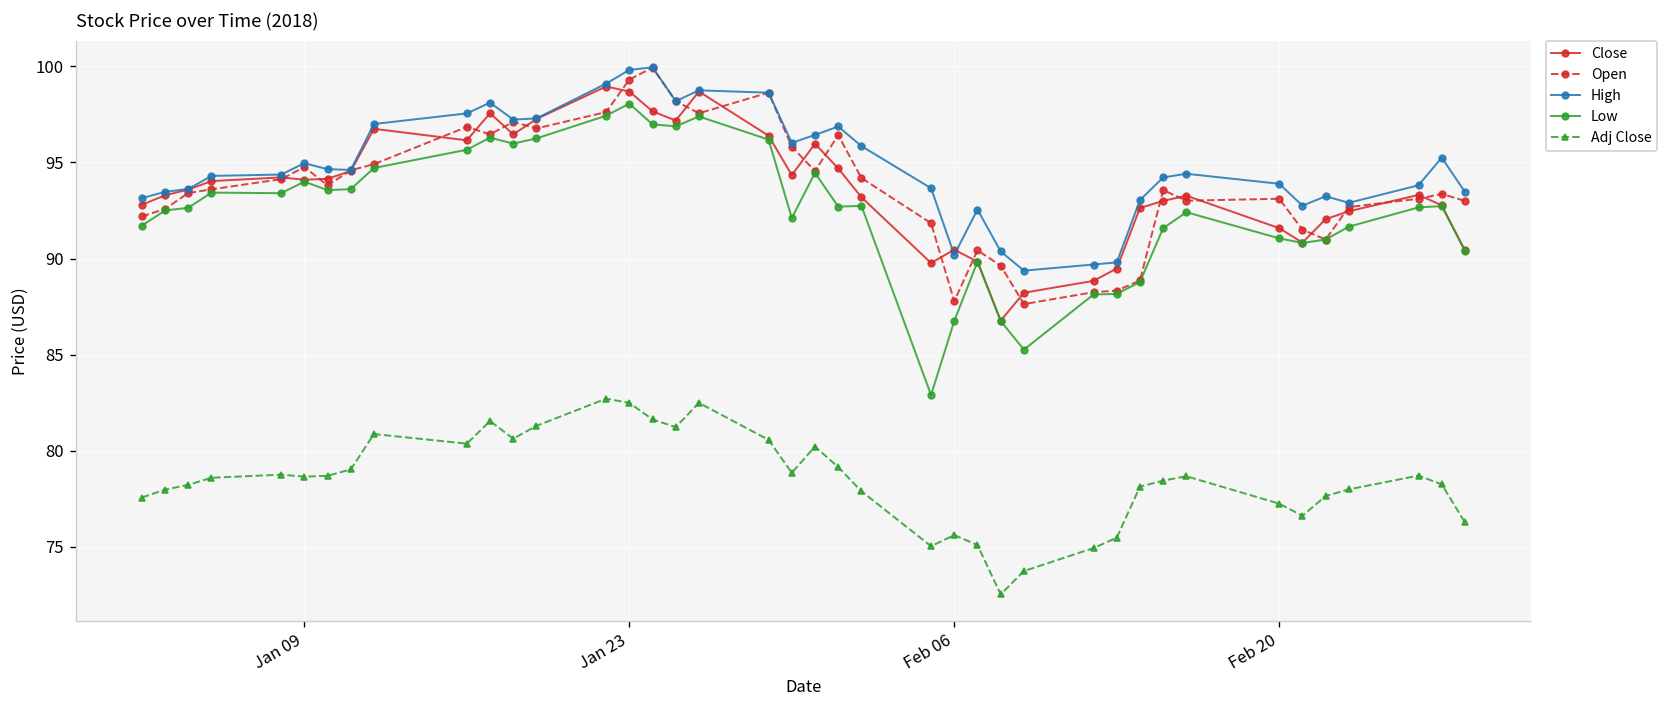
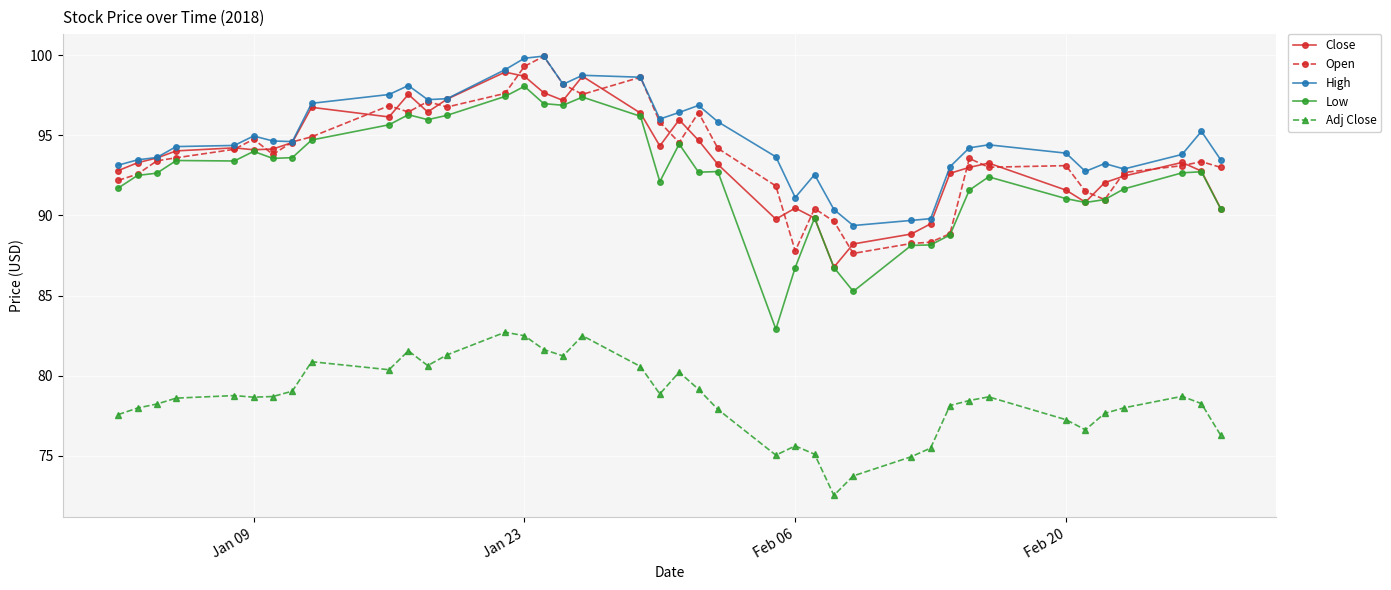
High, Feb 06: 90.2 -> 91.1
